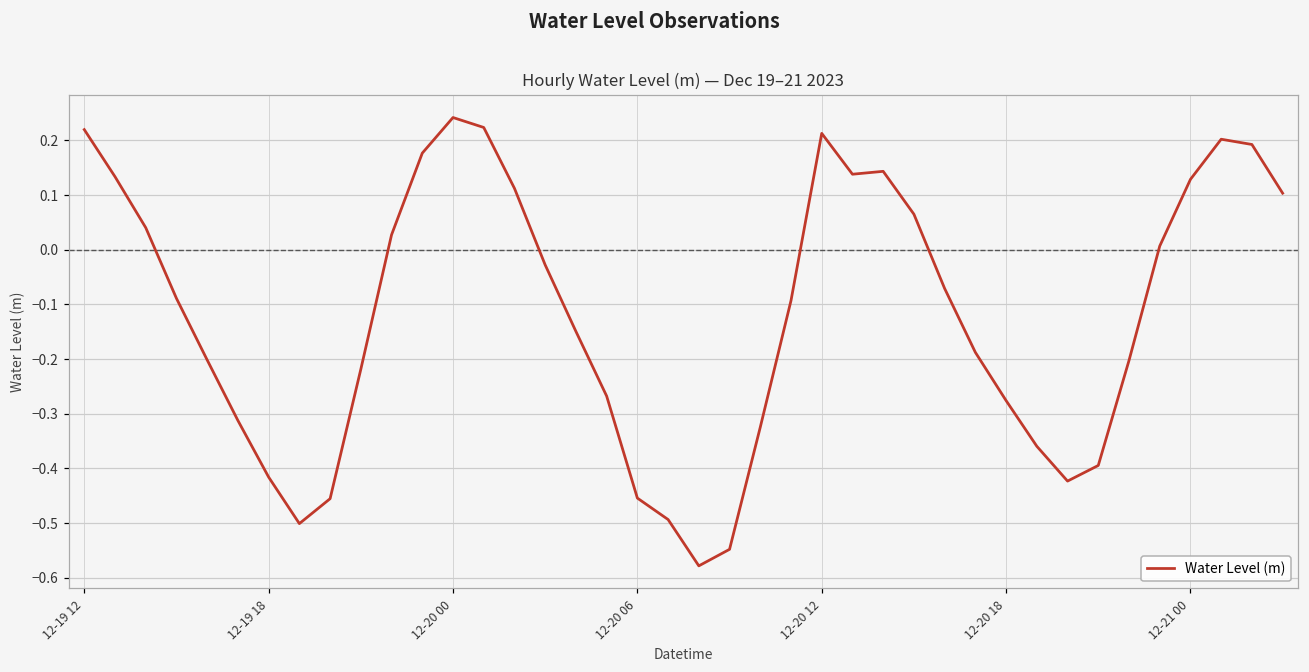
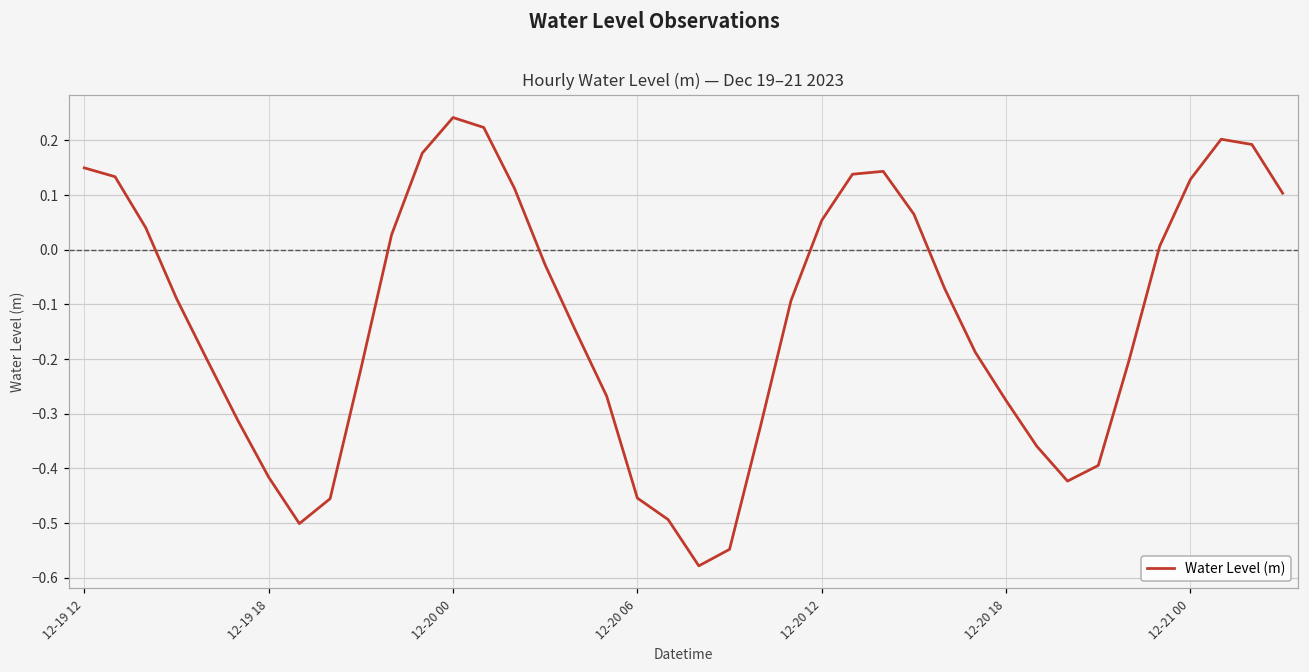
12-19 12: 0.22 -> 0.15
12-20 12: 0.21 -> 0.05
